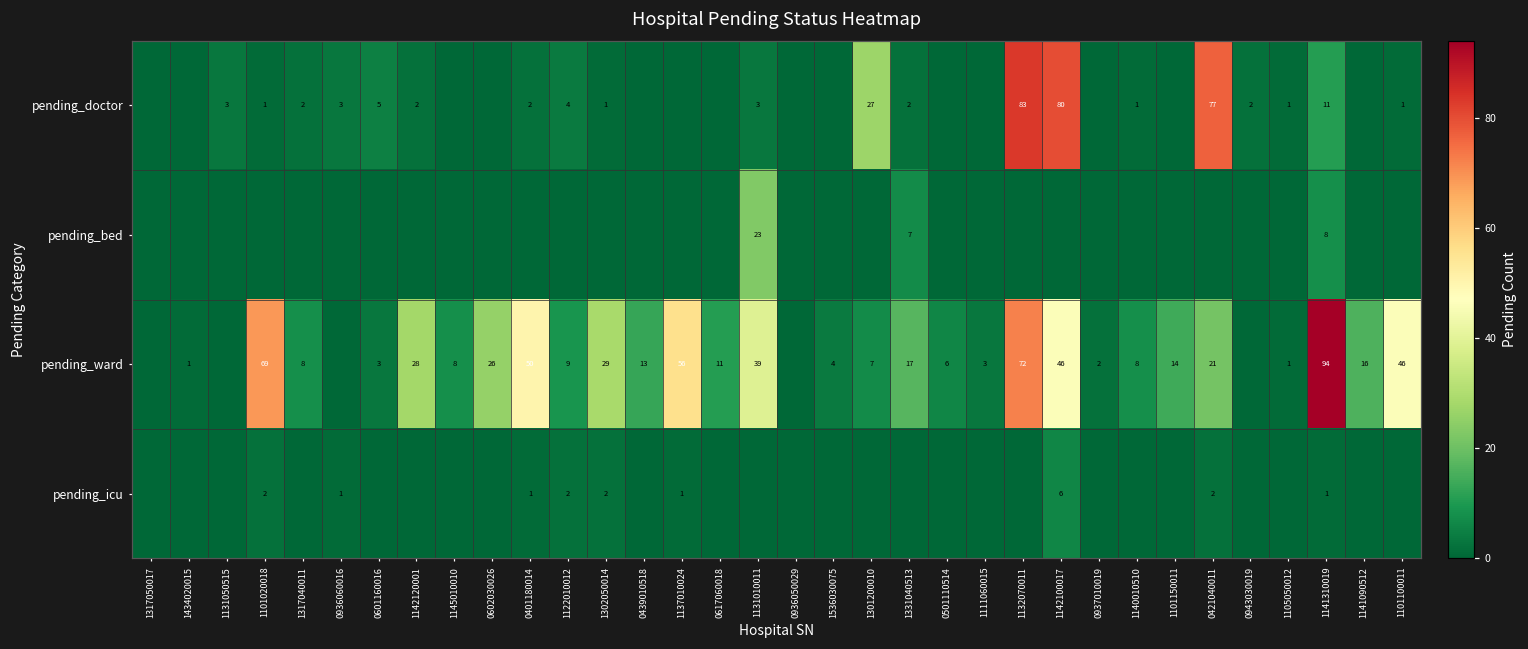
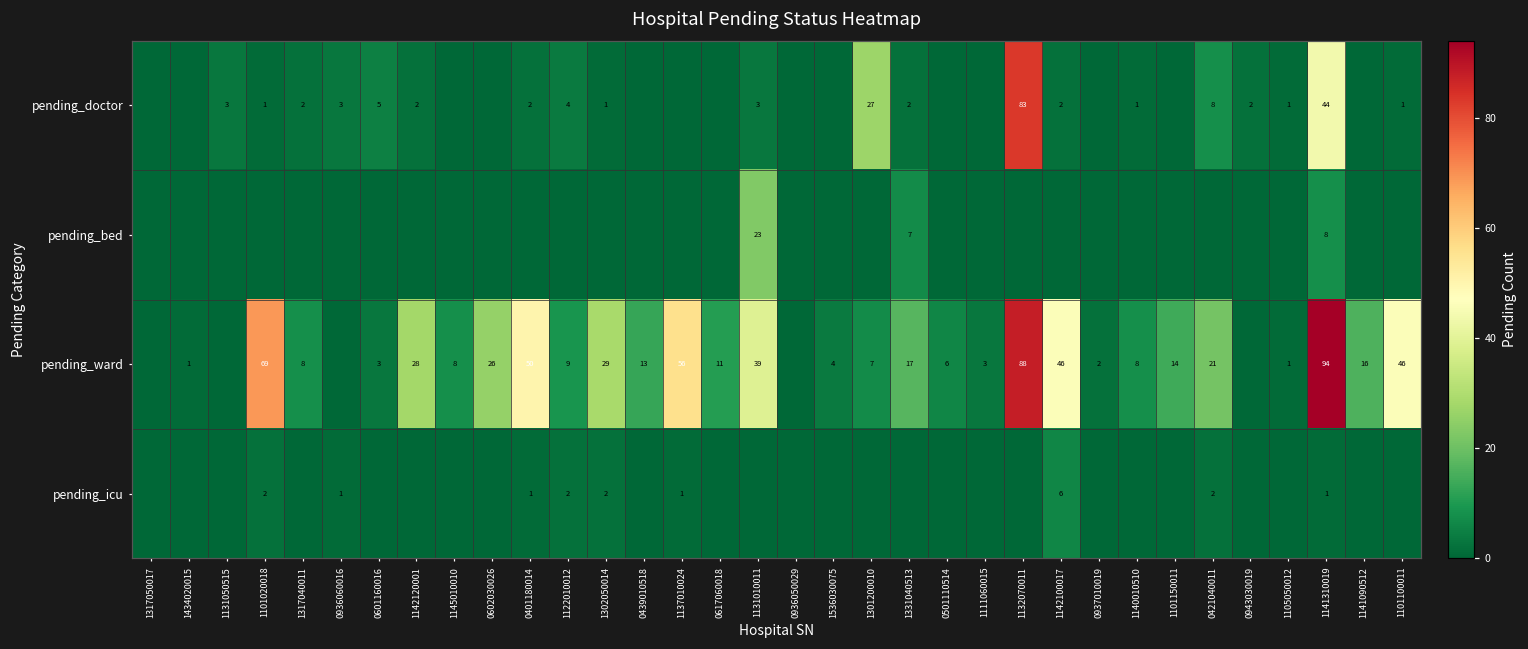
pending_doctor, 1142100017: 80 -> 2
pending_doctor, 0421040011: 77 -> 8
pending_doctor, 1141310019: 11 -> 44
pending_ward, 1132070011: 72 -> 88
